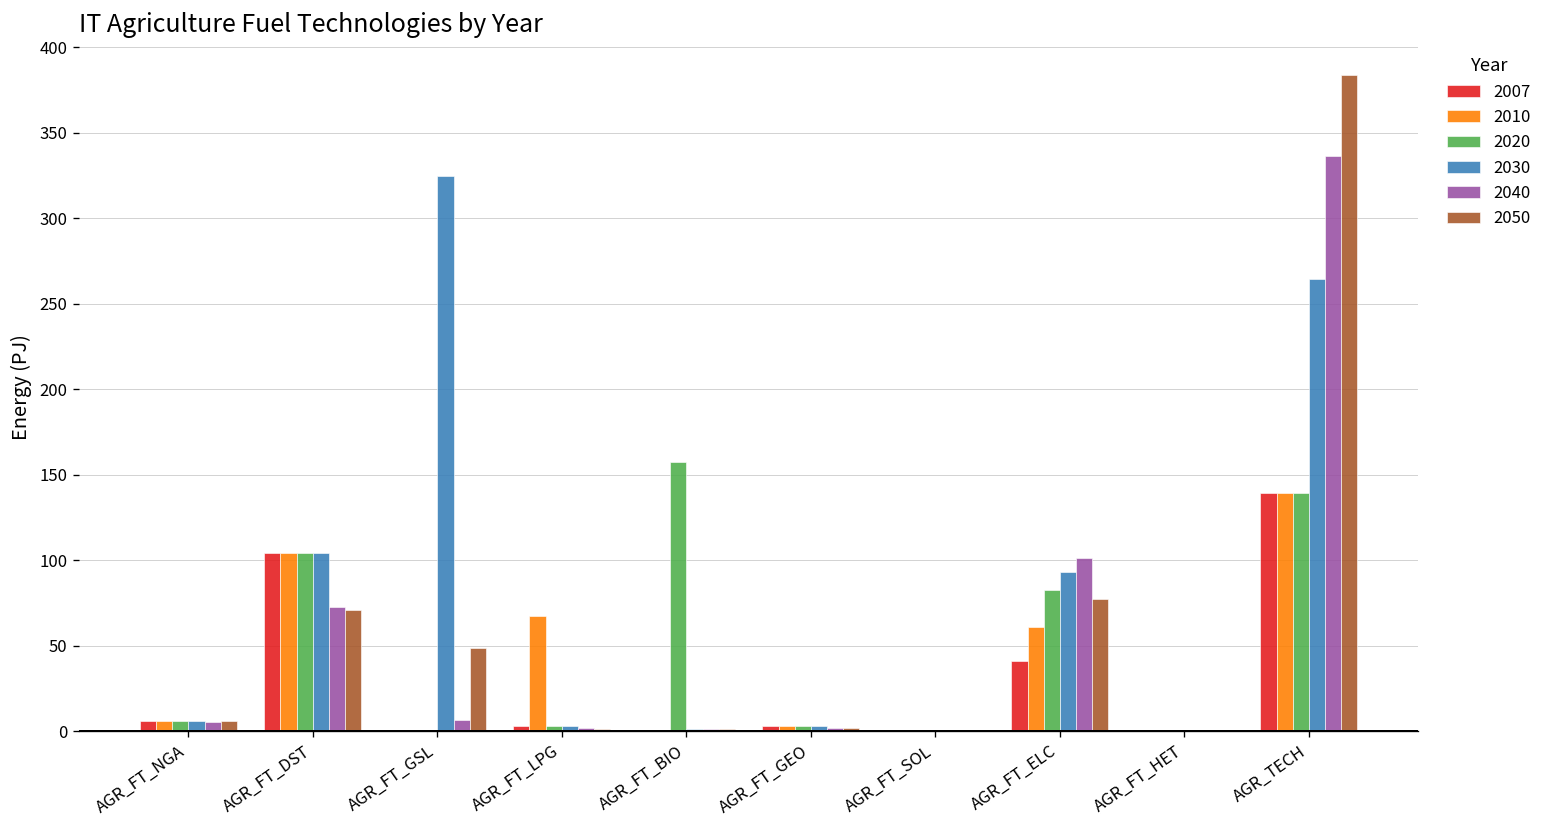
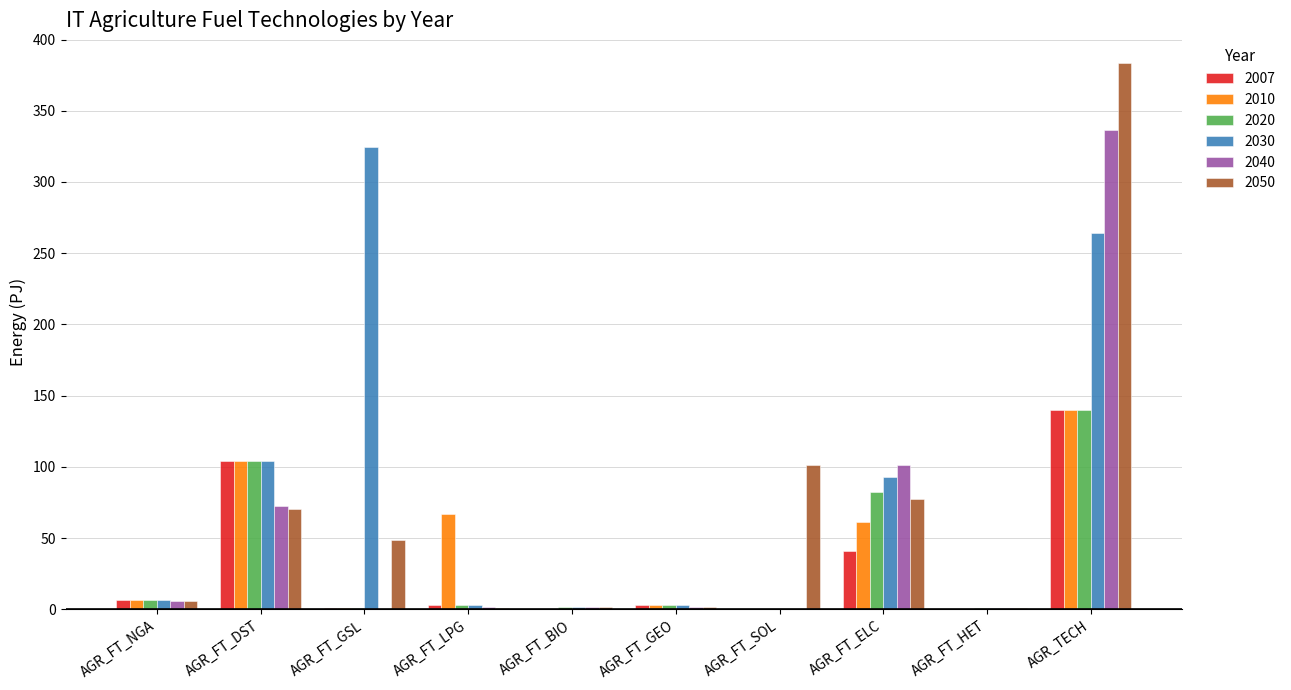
2040, AGR_FT_GSL: 7 -> 0
2020, AGR_FT_BIO: 158 -> 1
2050, AGR_FT_SOL: 0 -> 101
